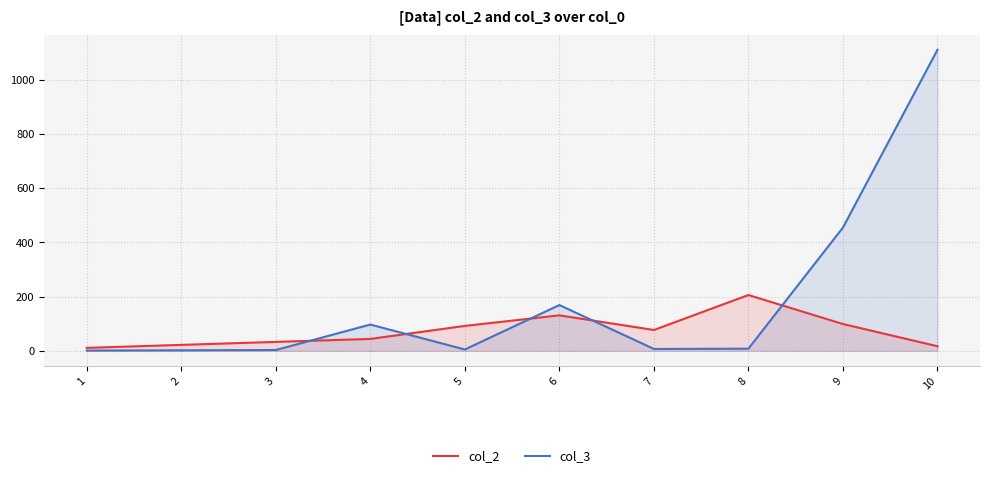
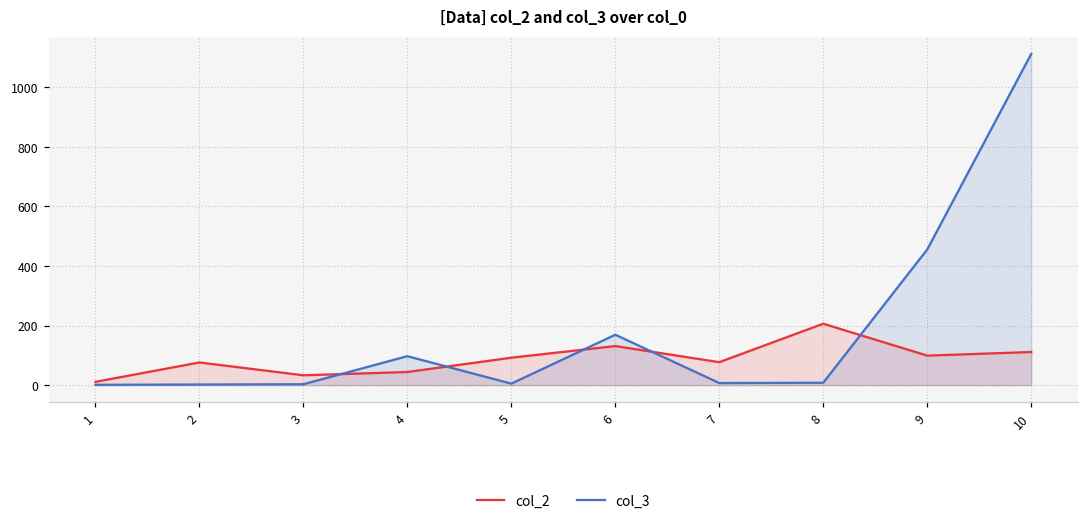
col_2, 2: 20 -> 80
col_2, 10: 20 -> 110
